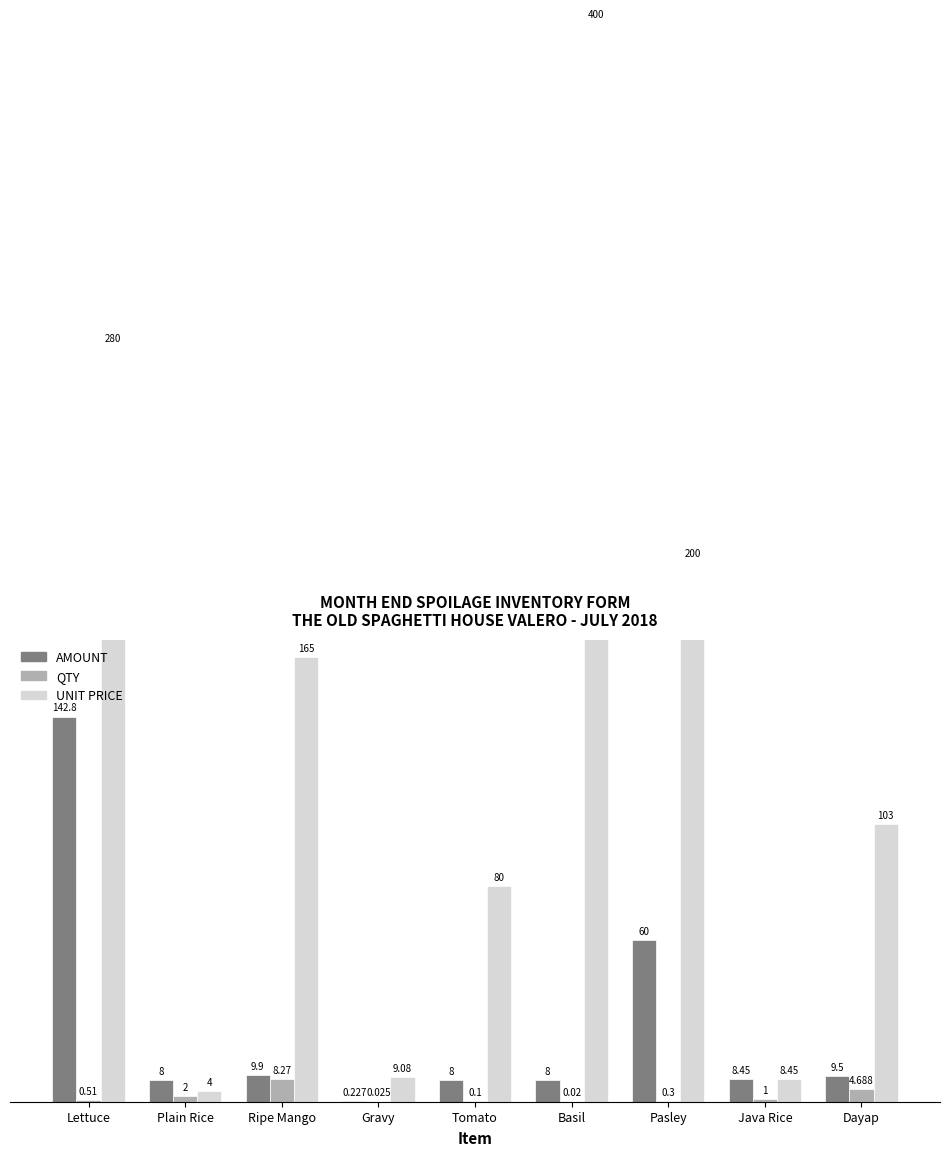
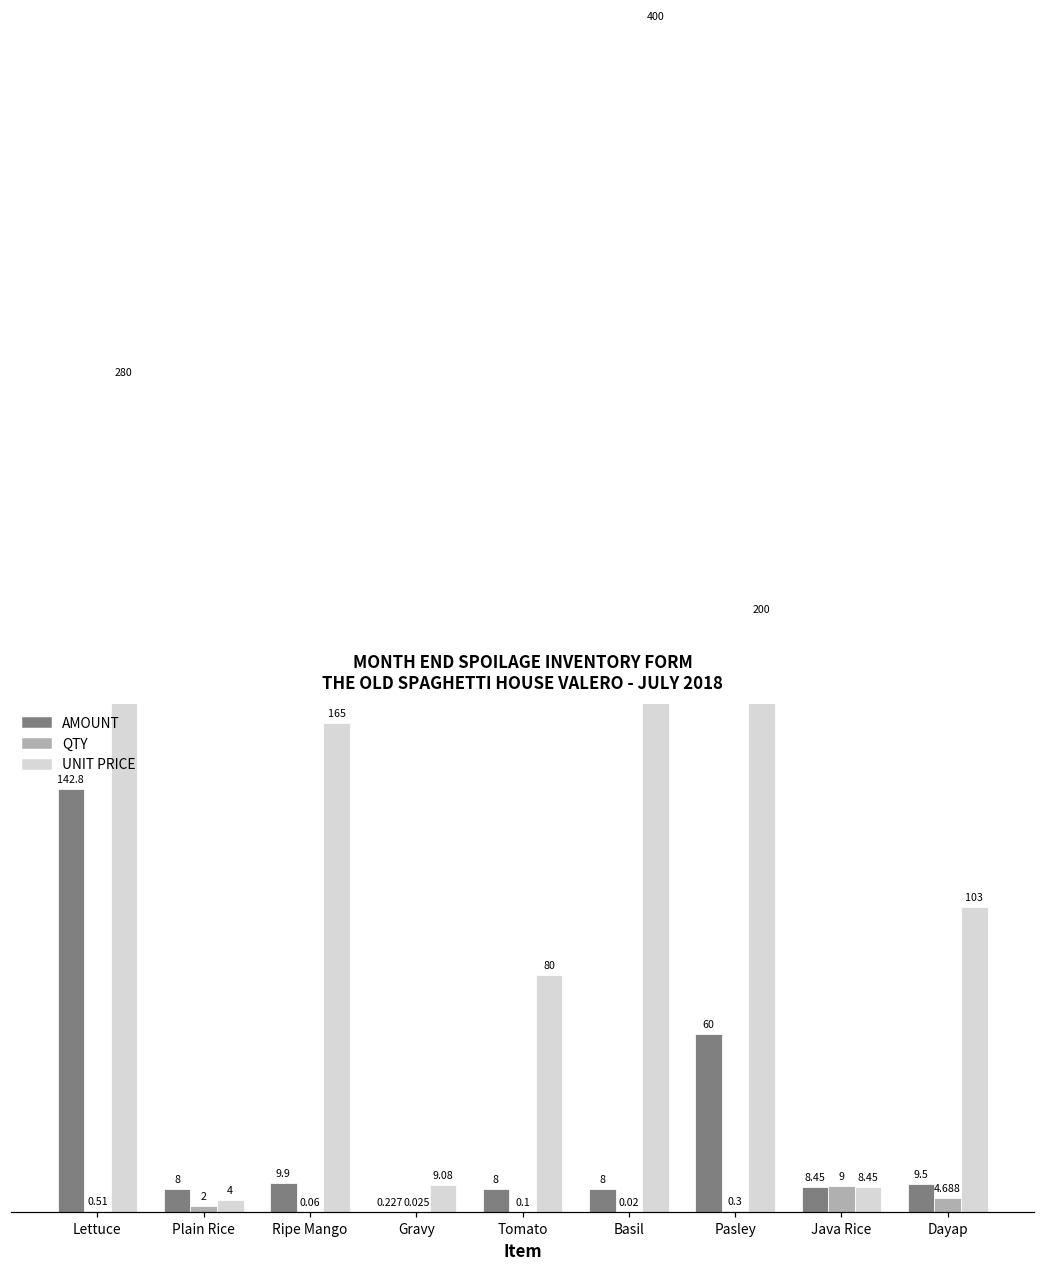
QTY, Ripe Mango: 8.27 -> 0.06
QTY, Java Rice: 1 -> 9
